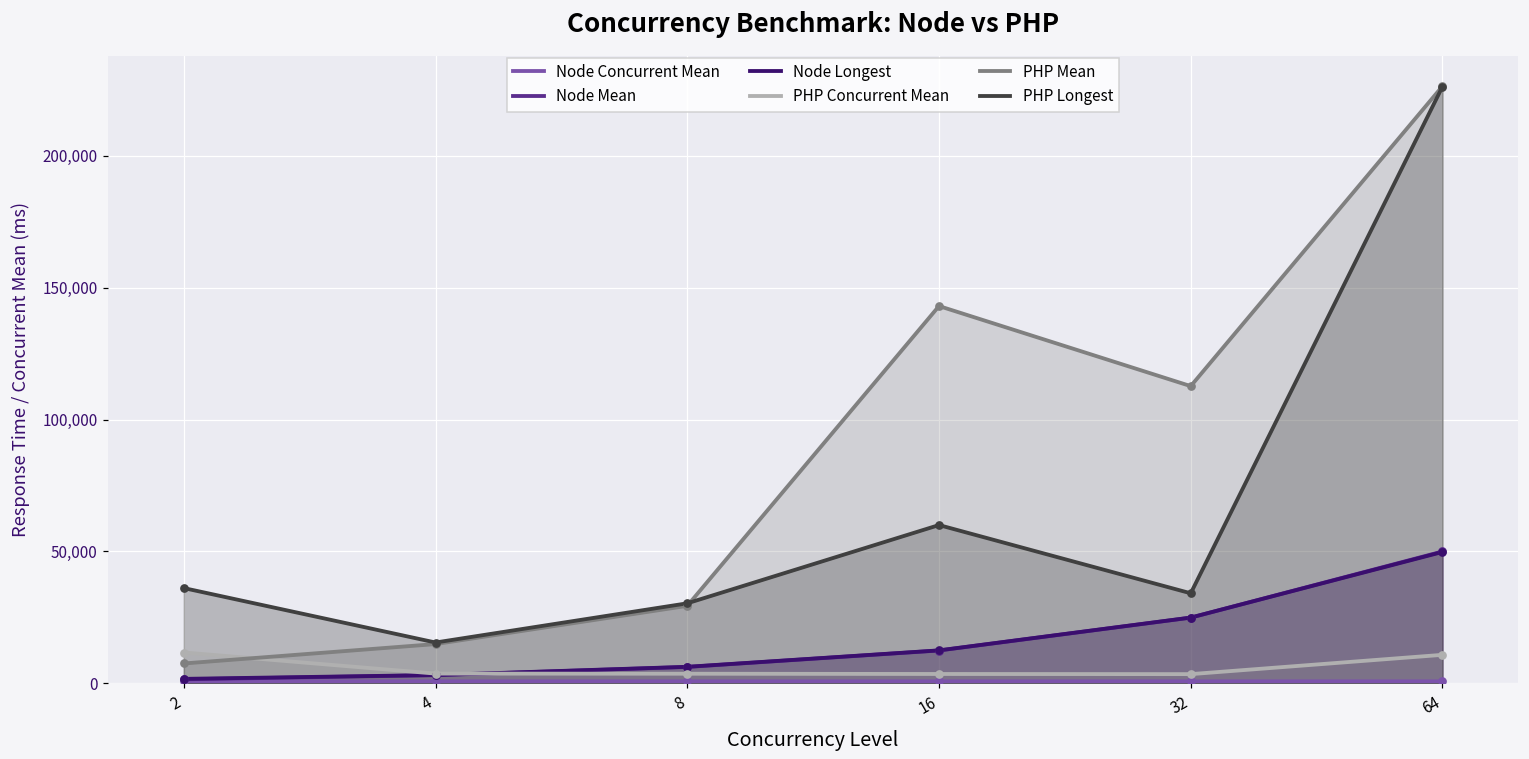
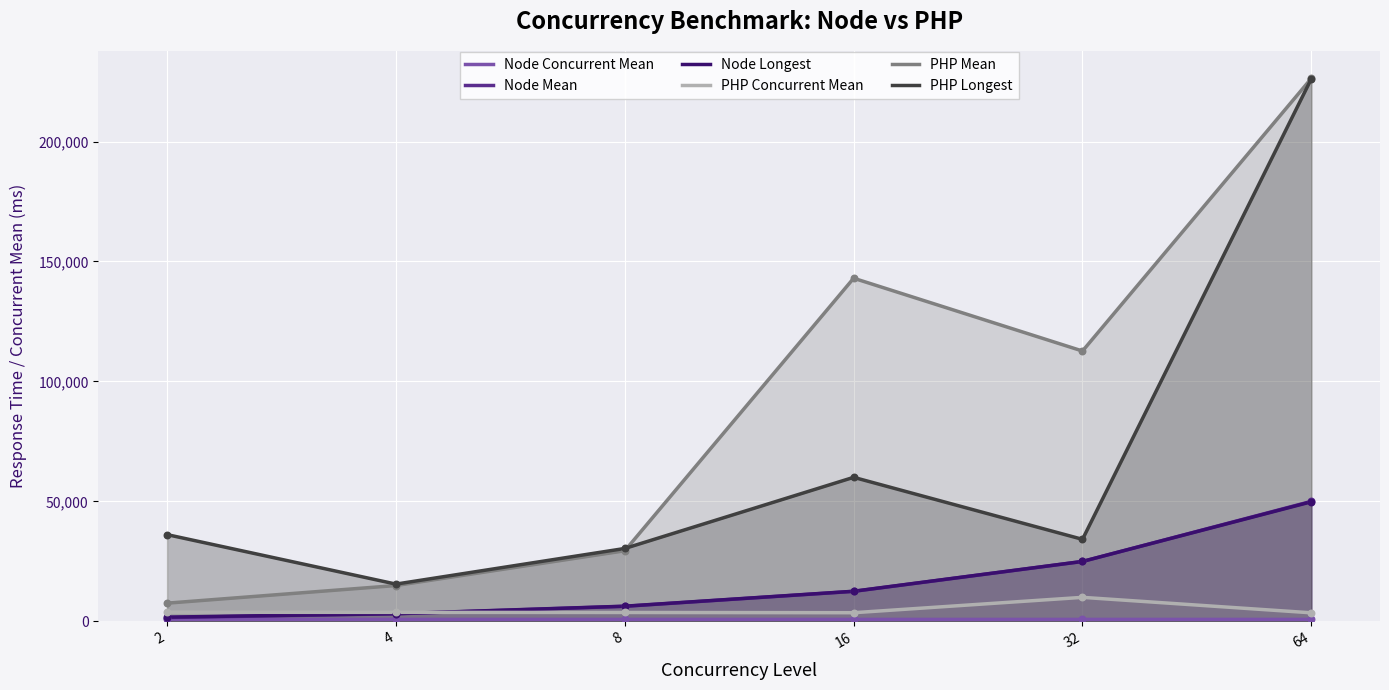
PHP Concurrent Mean, 2: 12,000 -> 4,000
PHP Concurrent Mean, 32: 4,000 -> 10,000
PHP Concurrent Mean, 64: 11,000 -> 4,000
